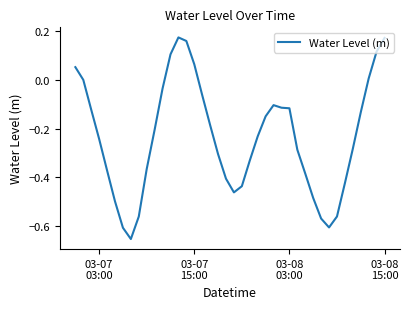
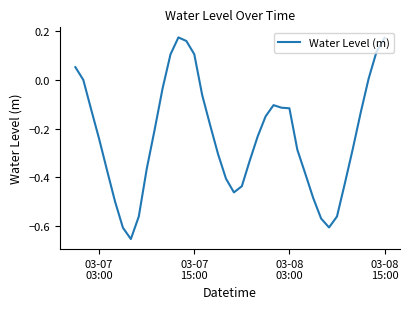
03-07 15:00: 0.06 -> 0.10
